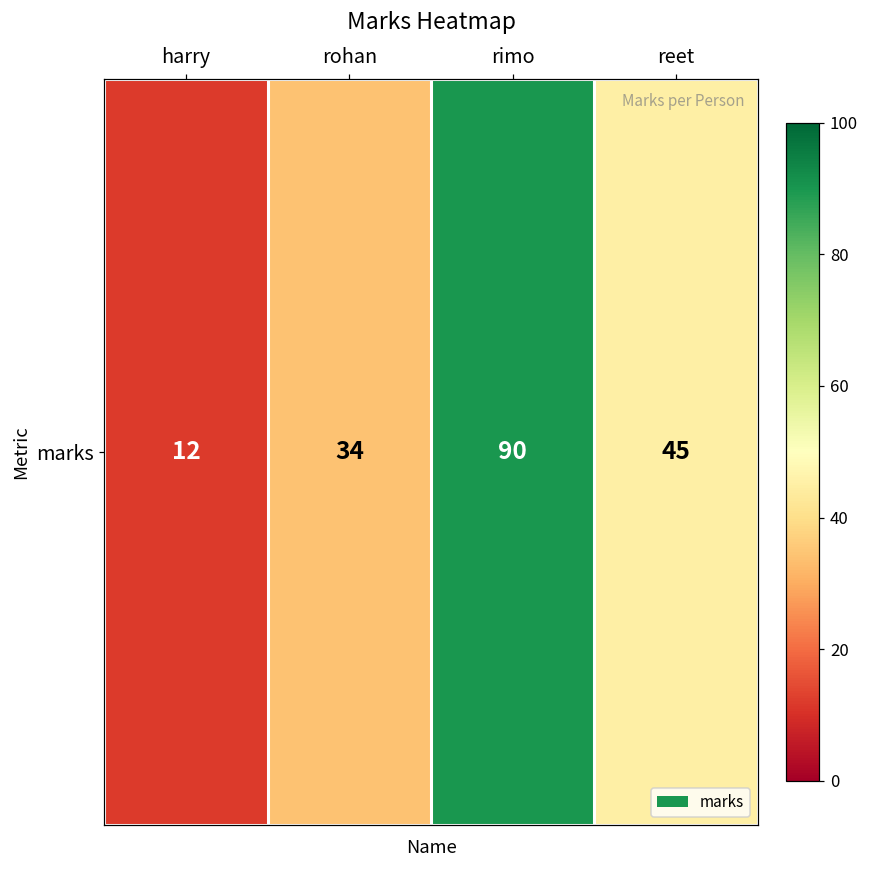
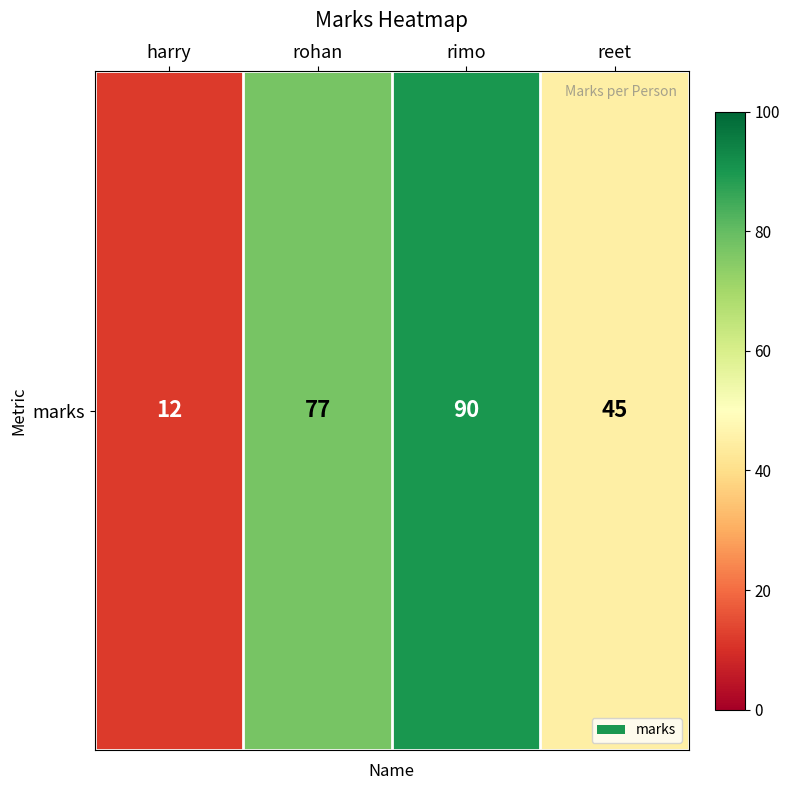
marks, rohan: 34 -> 77
